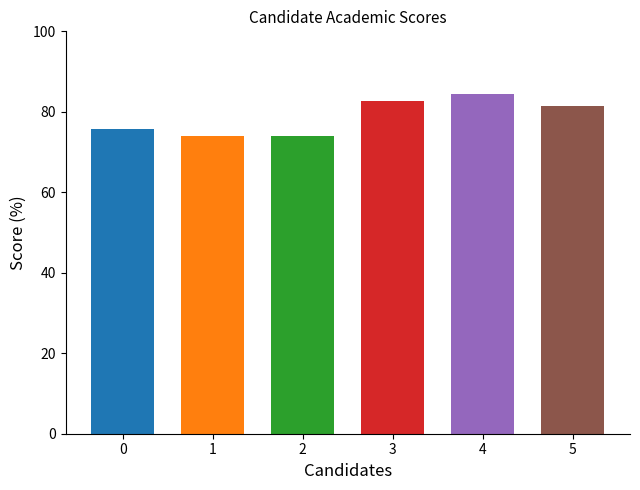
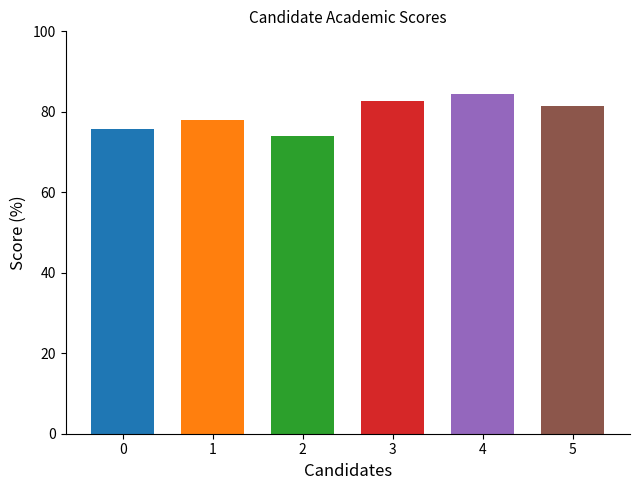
1: 74 -> 78
